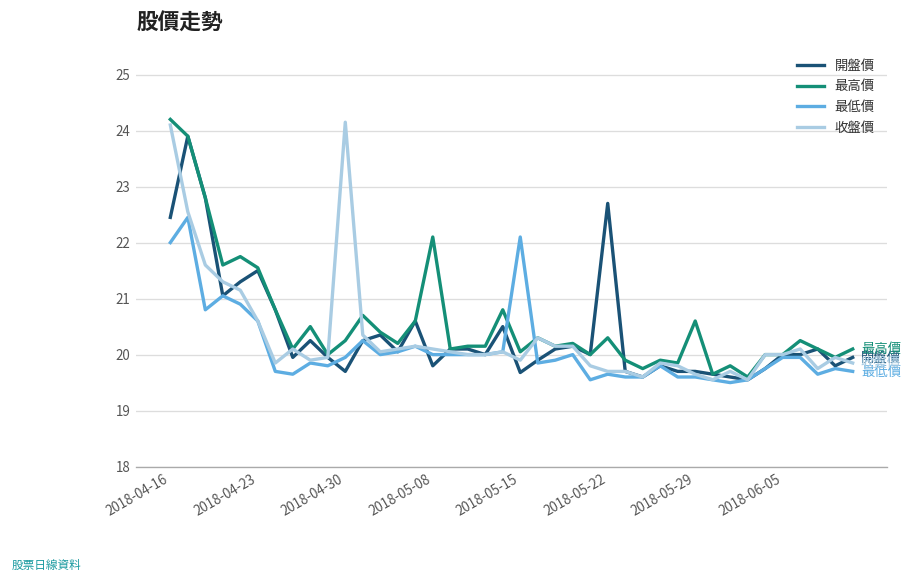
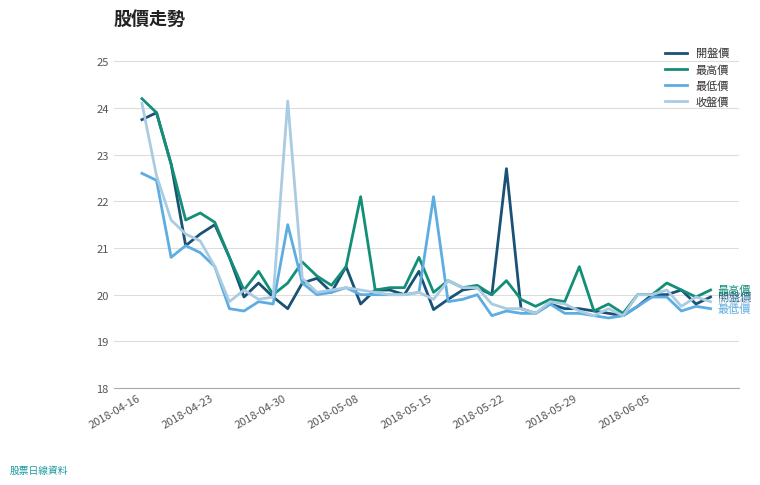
開盤價, 2018-04-16: 22.5 -> 23.8
最低價, 2018-04-16: 22.0 -> 22.6
最低價, 2018-04-30: 20.0 -> 21.5
